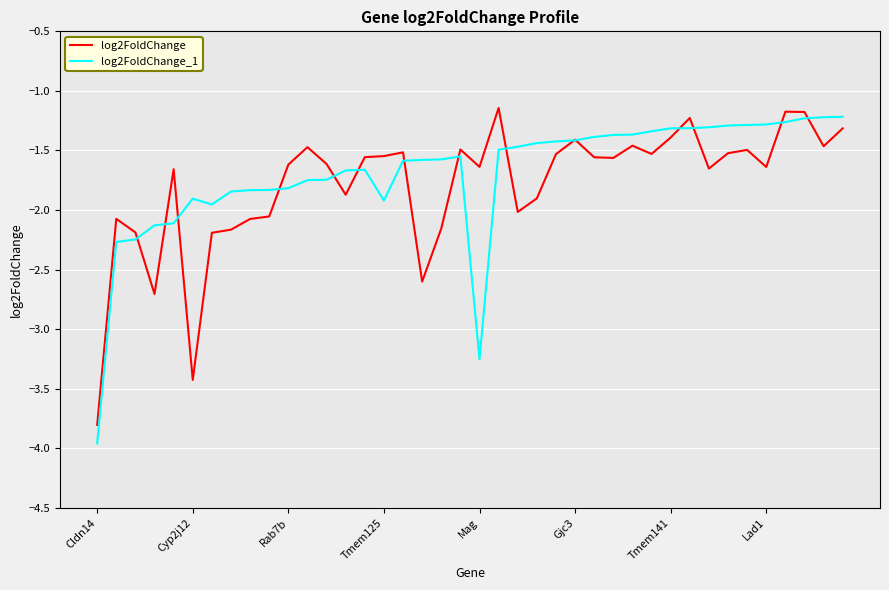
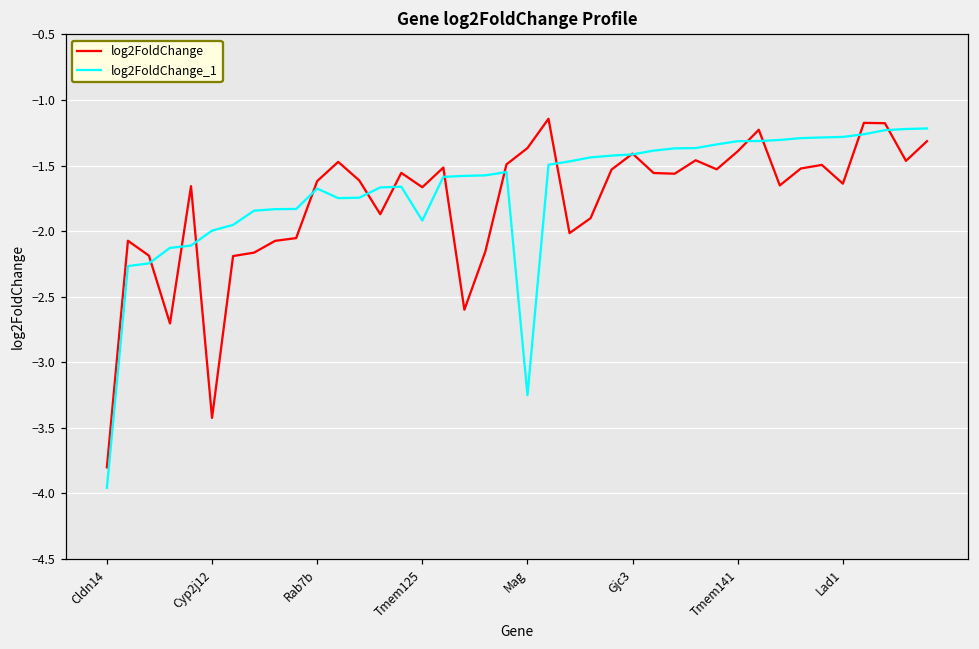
log2FoldChange_1, Cyp2j12: -1.90 -> -2.00
log2FoldChange_1, Rab7b: -1.82 -> -1.68
log2FoldChange, Tmem125: -1.55 -> -1.67
log2FoldChange, Mag: -1.64 -> -1.37
